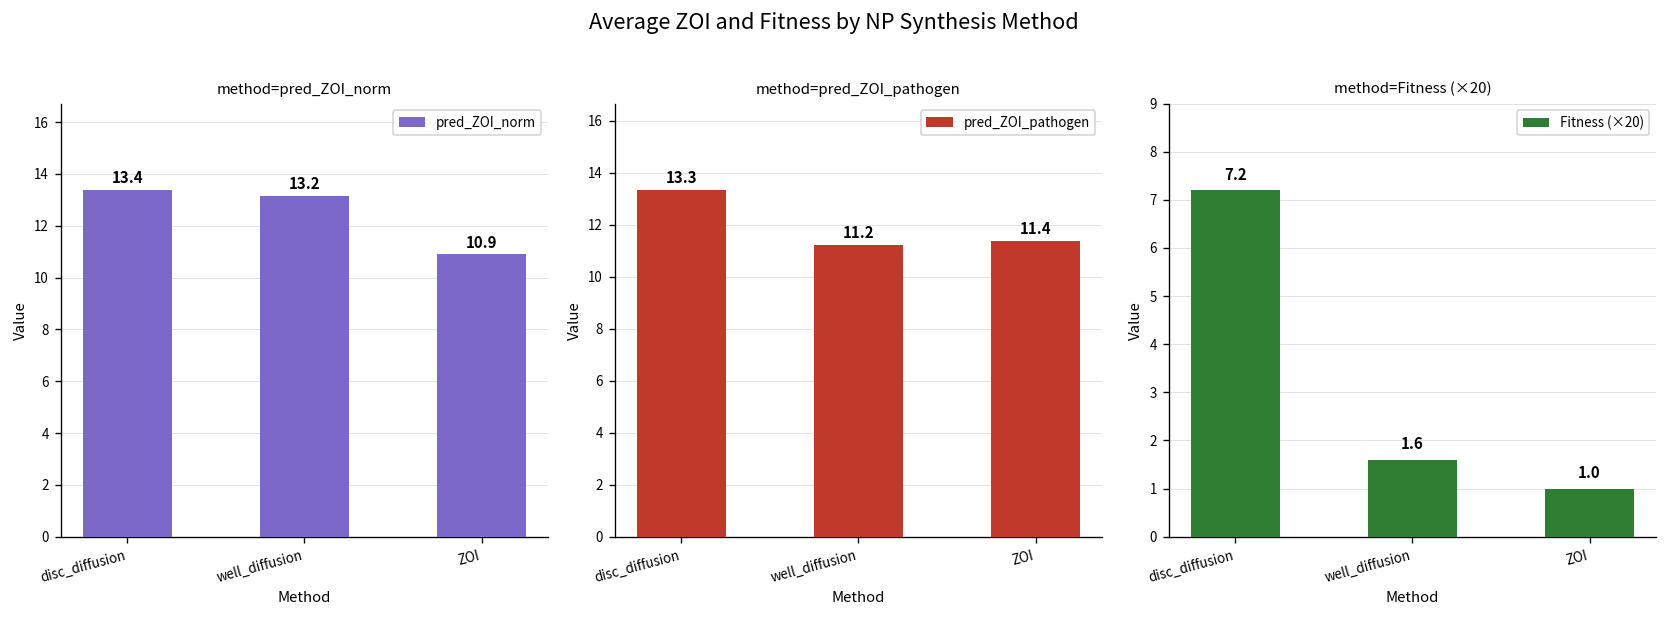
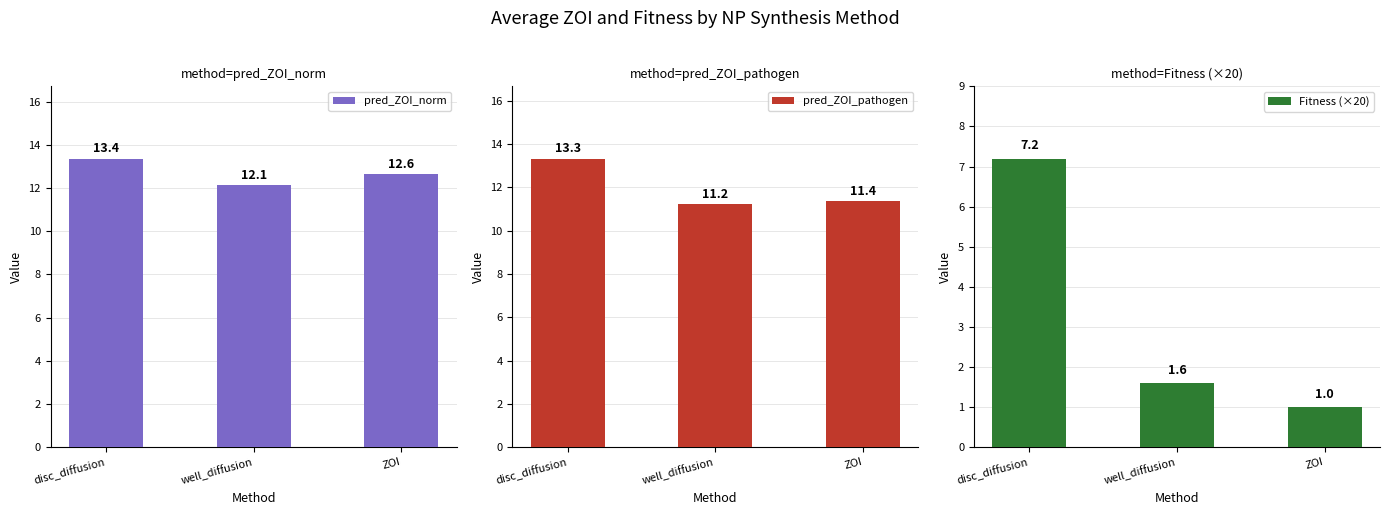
method=pred_ZOI_norm, well_diffusion: 13.2 -> 12.1
method=pred_ZOI_norm, ZOI: 10.9 -> 12.6
